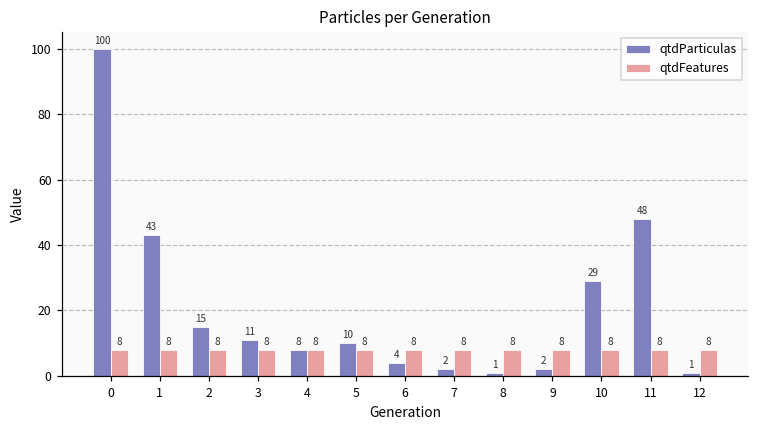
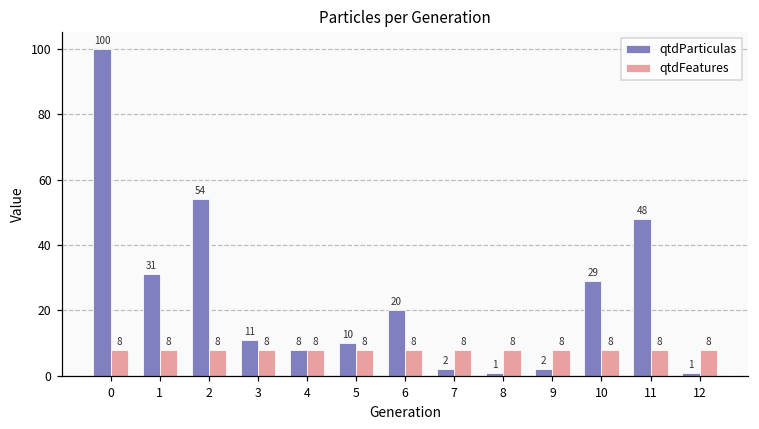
qtdParticulas, 1: 43 -> 31
qtdParticulas, 2: 15 -> 54
qtdParticulas, 6: 4 -> 20
